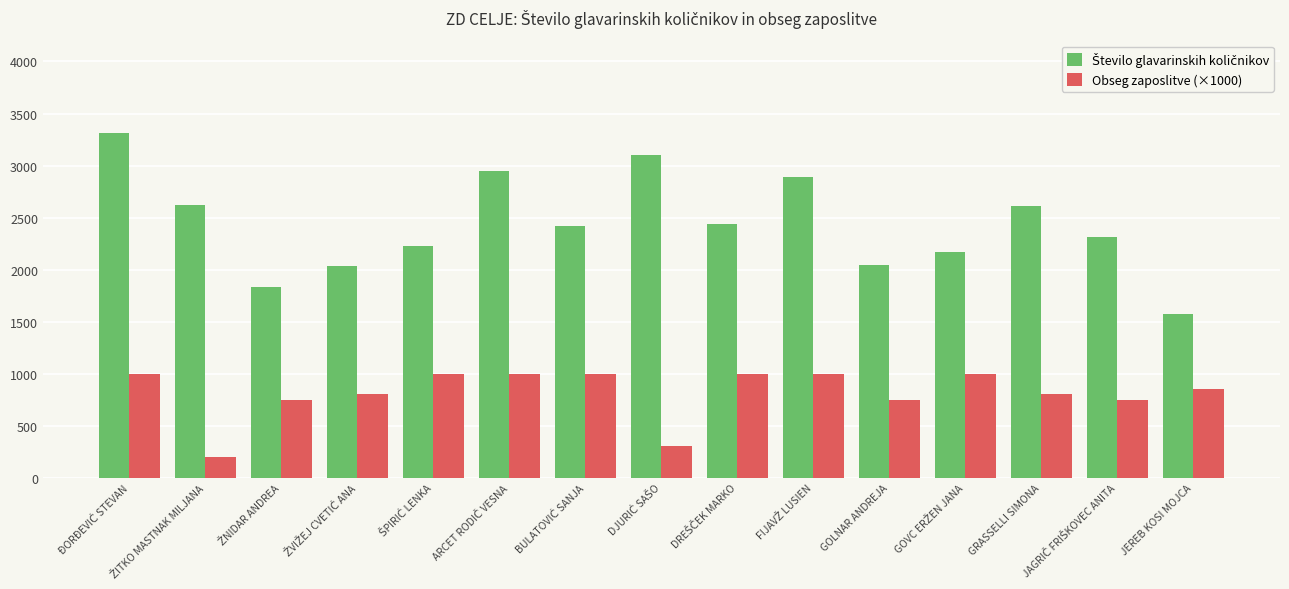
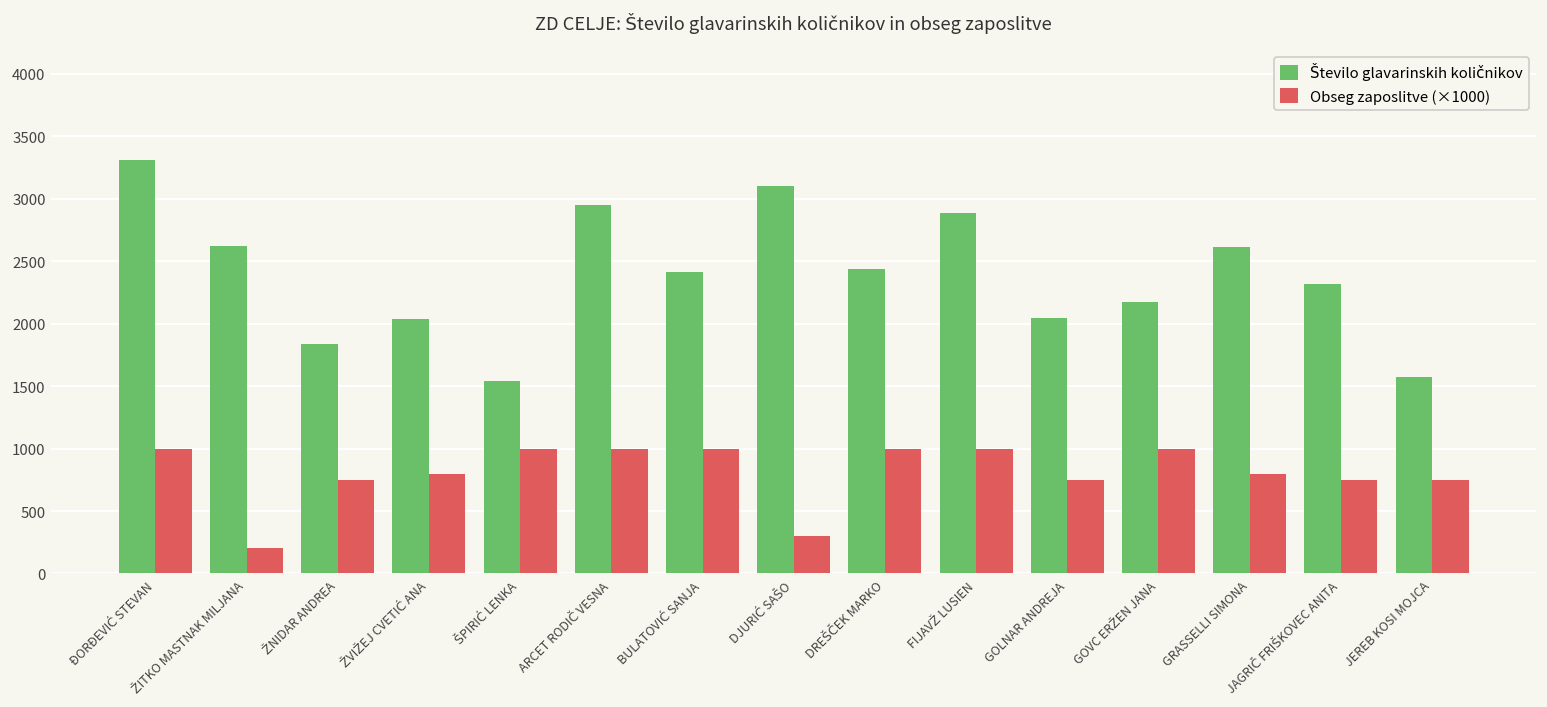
Število glavarinskih količnikov, ŠPIRIĆ LENKA: 2230 -> 1540
Obseg zaposlitve (×1000), JEREB KOSI MOJCA: 850 -> 750
